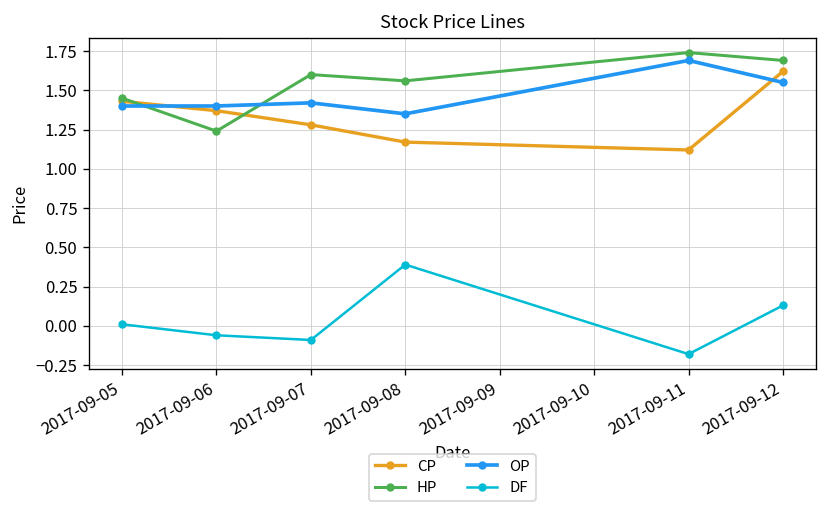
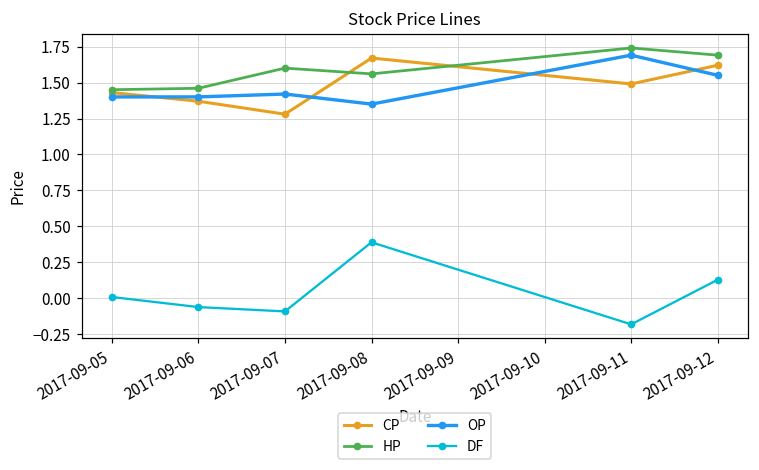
HP, 2017-09-06: 1.24 -> 1.46
CP, 2017-09-08: 1.17 -> 1.67
CP, 2017-09-11: 1.12 -> 1.49
